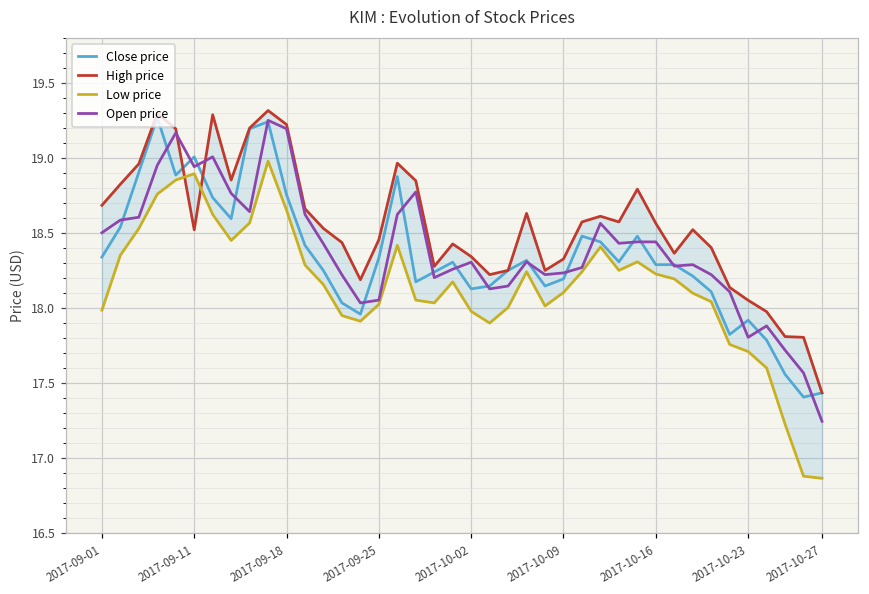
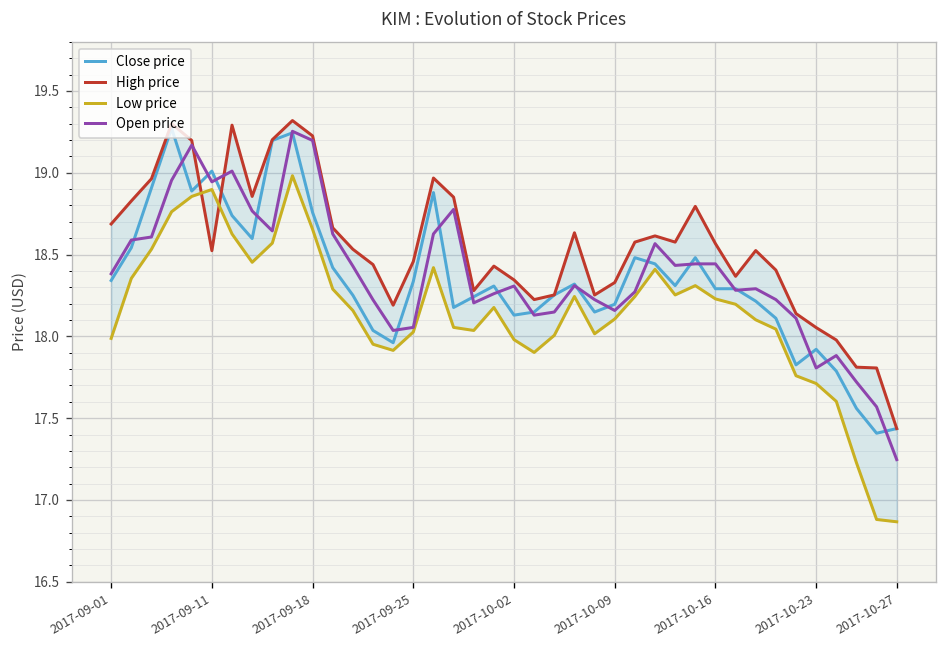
Open price, 2017-09-01: 18.50 -> 18.38
Open price, 2017-10-09: 18.24 -> 18.16
